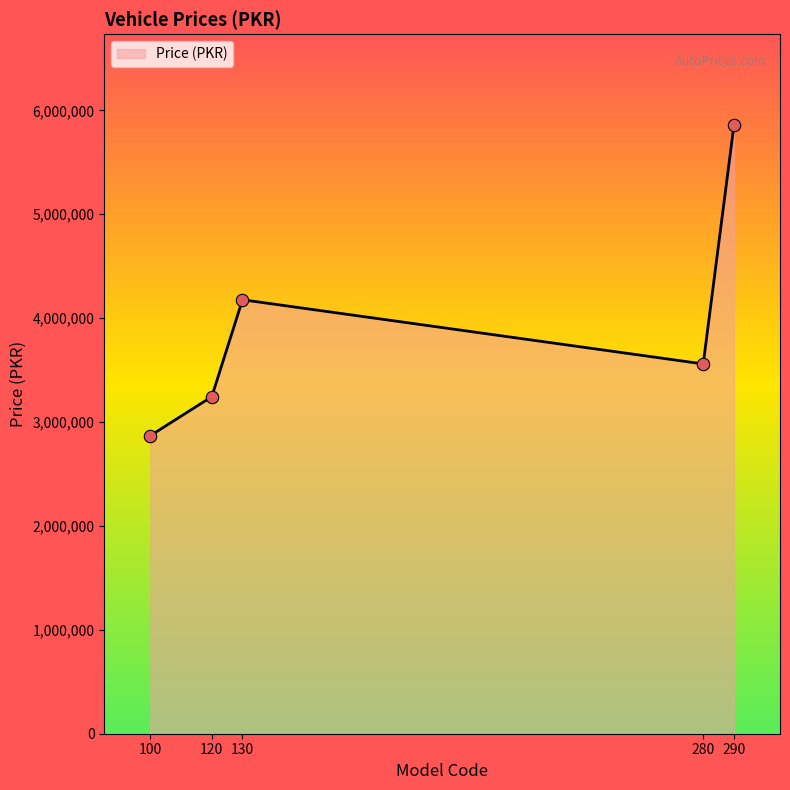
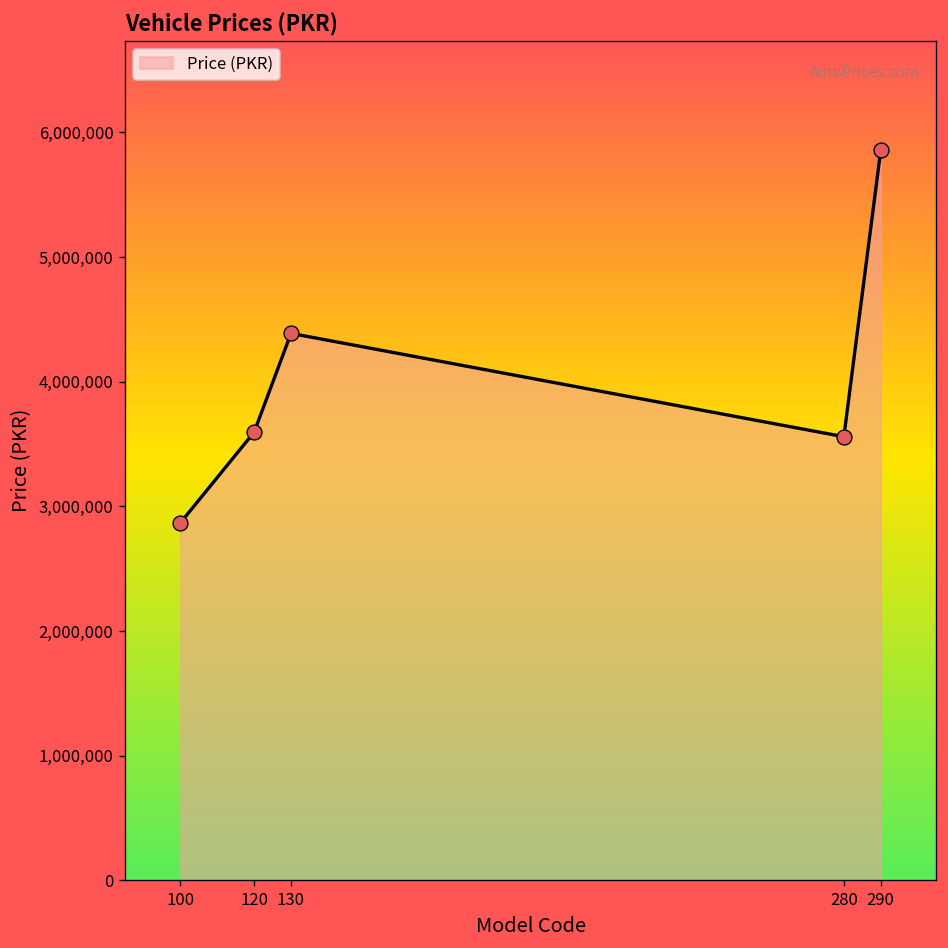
120: 3,240,000 -> 3,600,000
130: 4,180,000 -> 4,390,000
